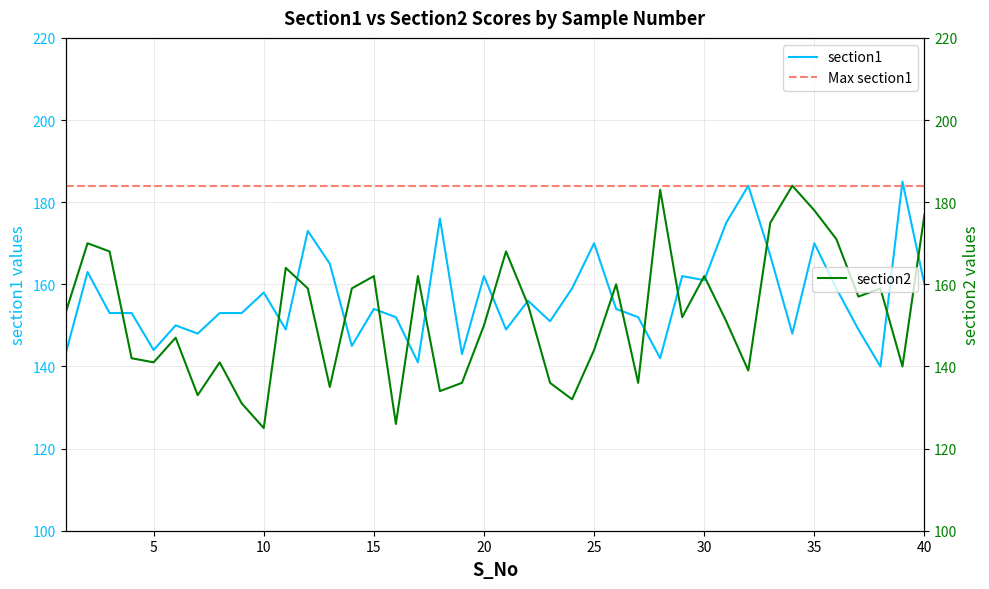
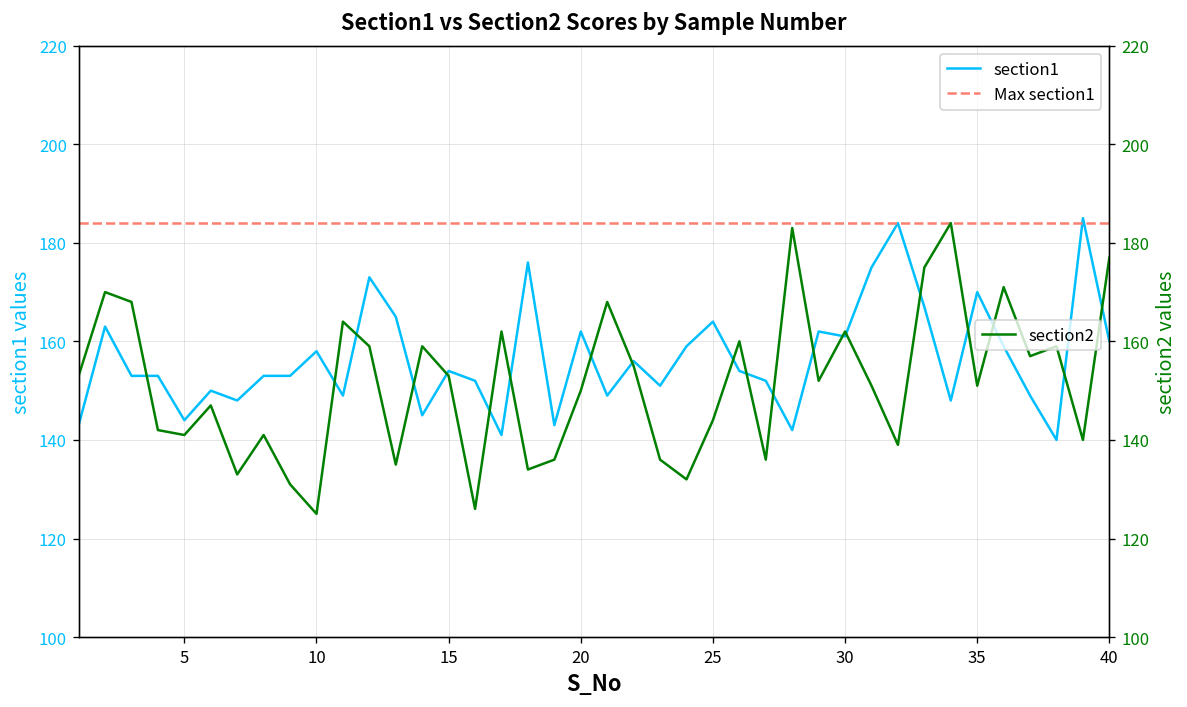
section1, 25: 170 -> 164
section2, 15: 162 -> 153
section2, 35: 178 -> 151
